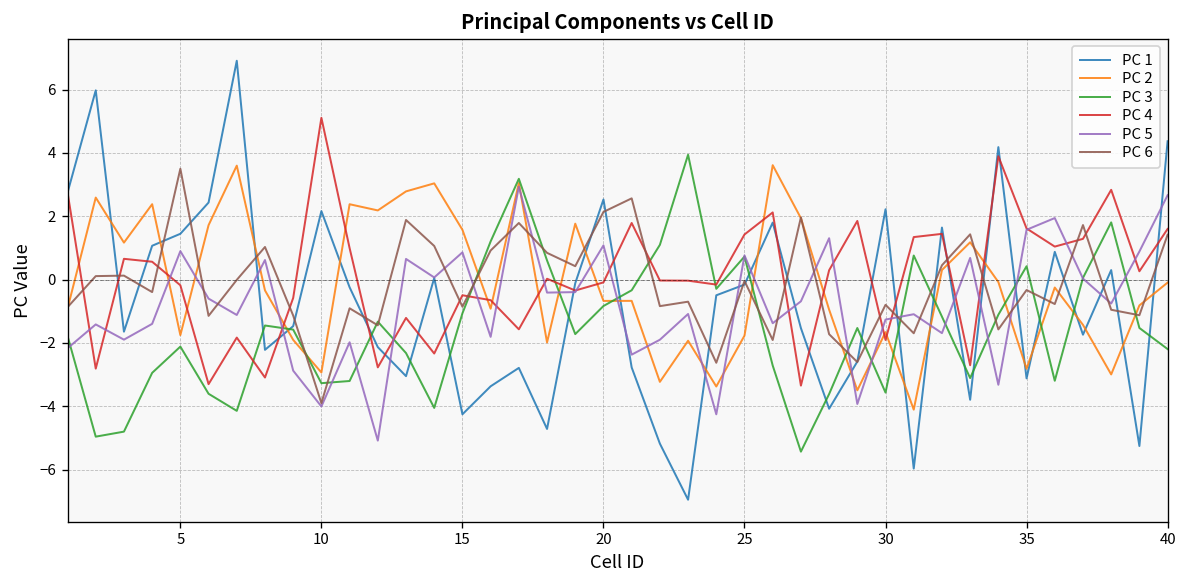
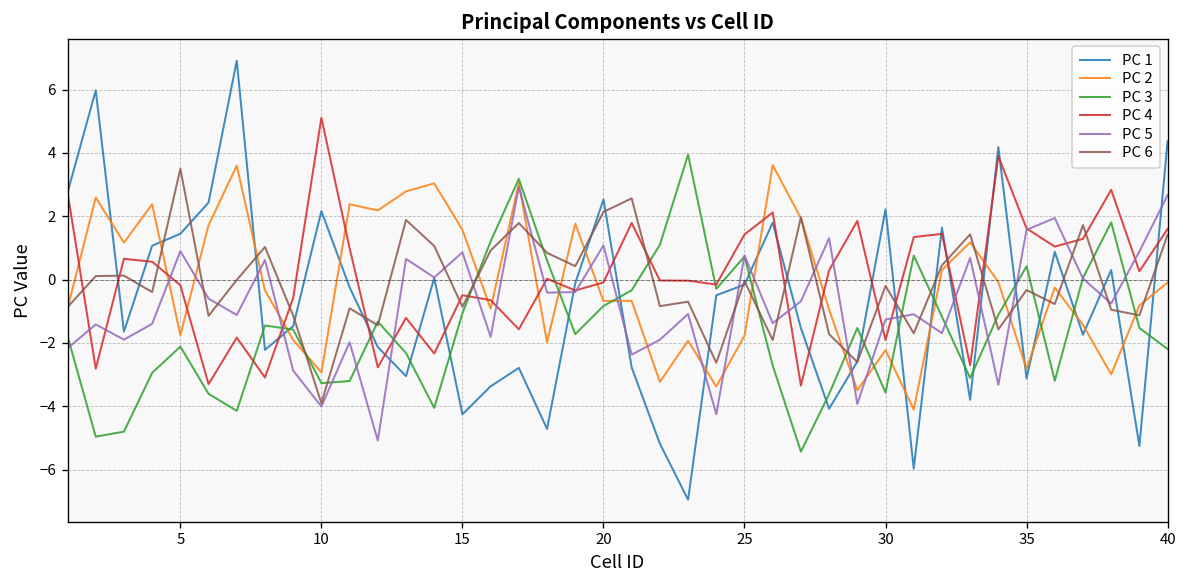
PC 2, 30: -1.7 -> -2.2
PC 6, 30: -0.8 -> -0.2
